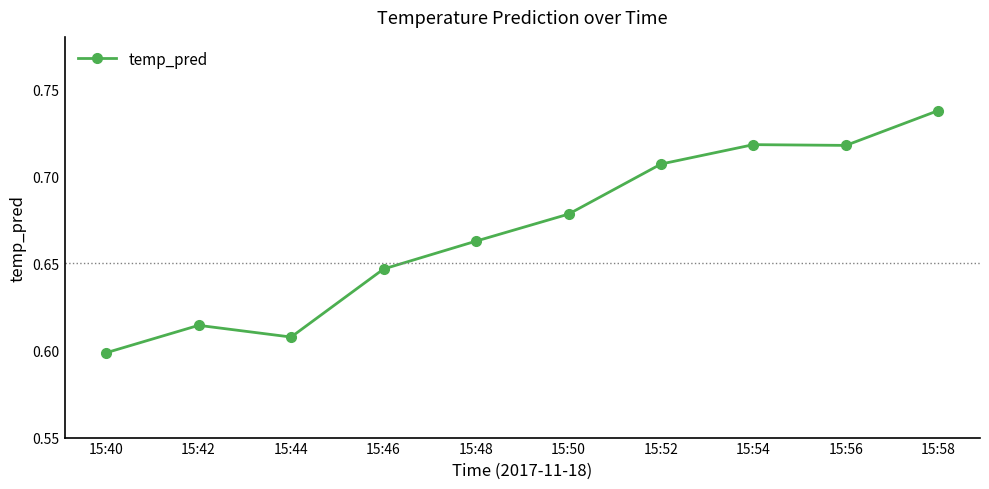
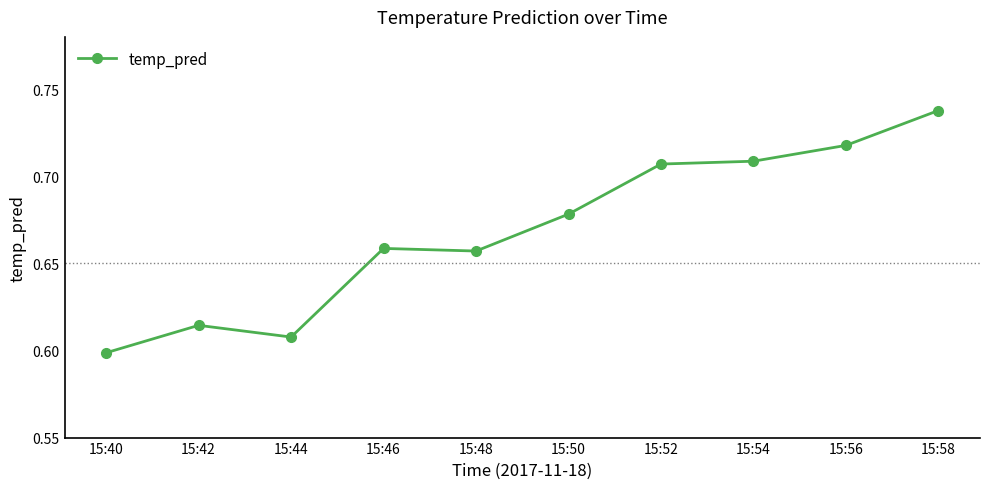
15:46: 0.647 -> 0.659
15:48: 0.663 -> 0.657
15:54: 0.718 -> 0.709
